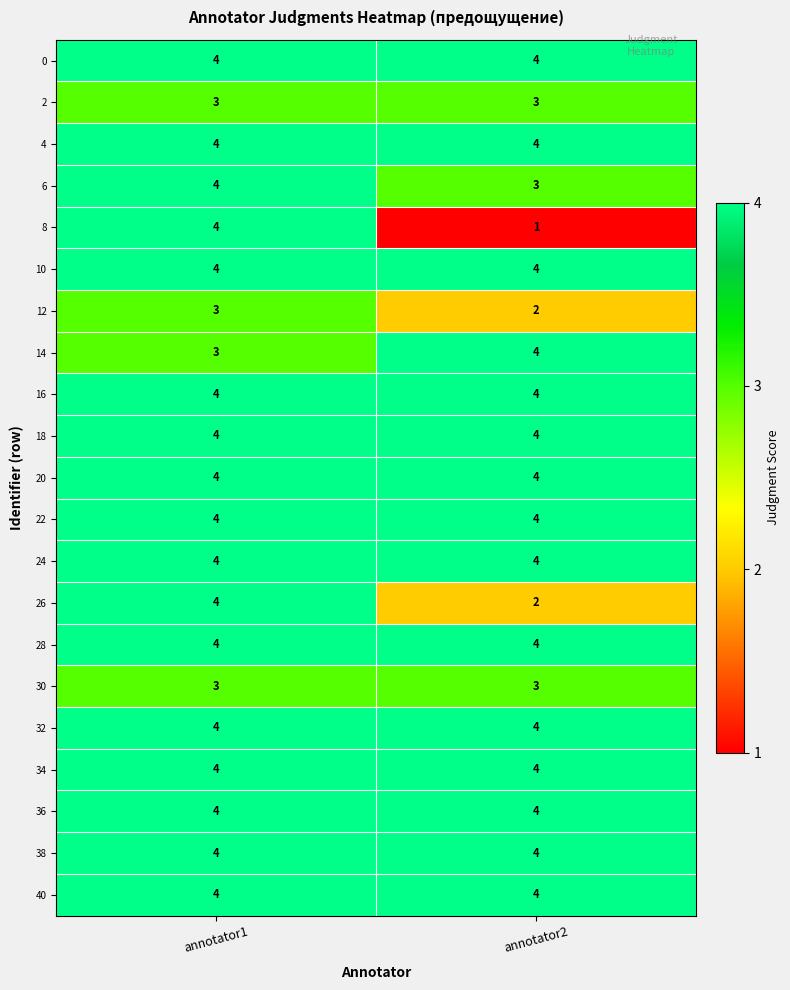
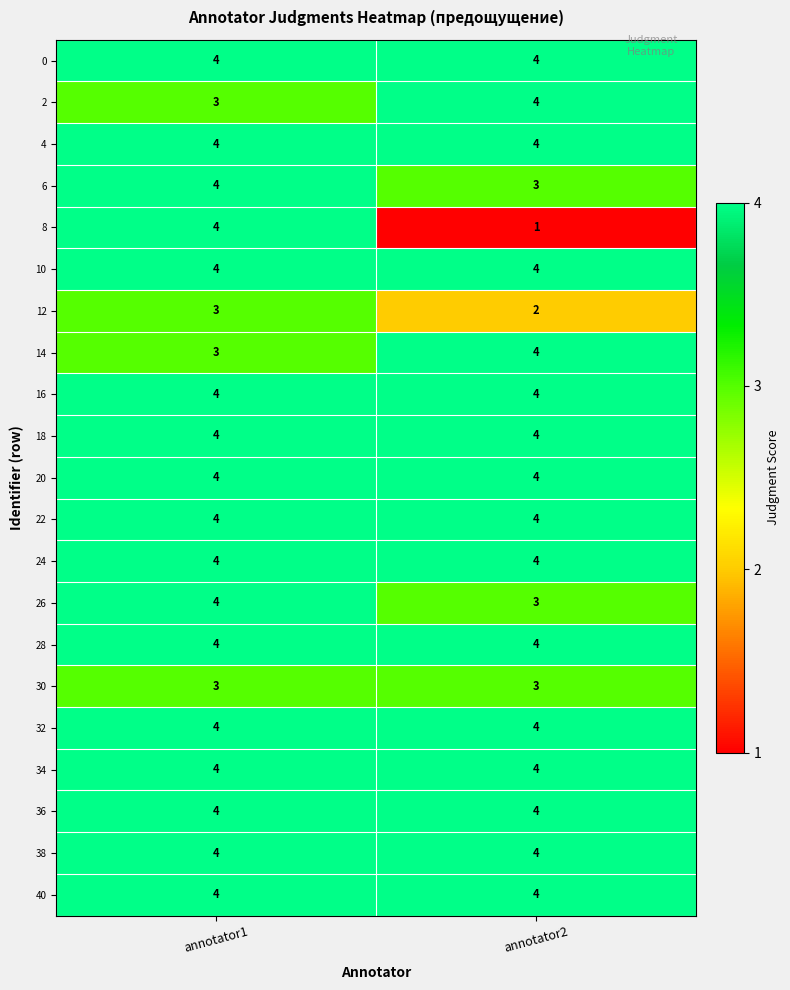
2, annotator2: 3 -> 4
26, annotator2: 2 -> 3
